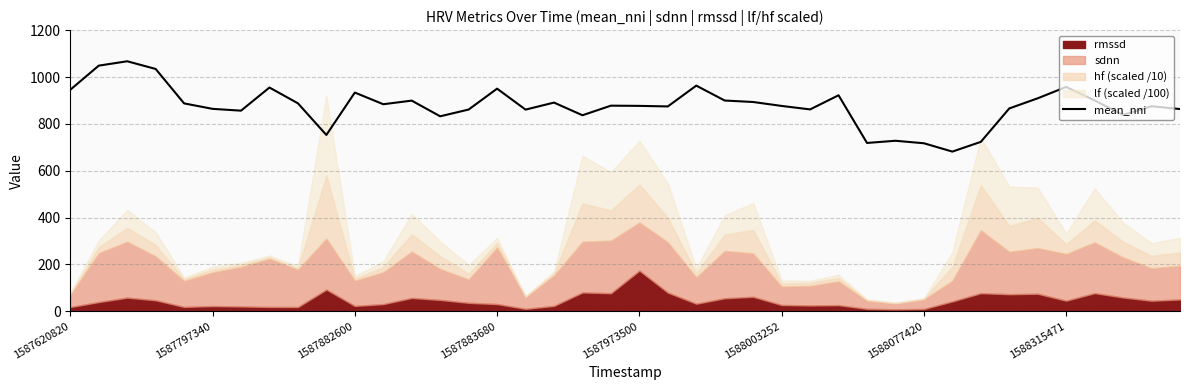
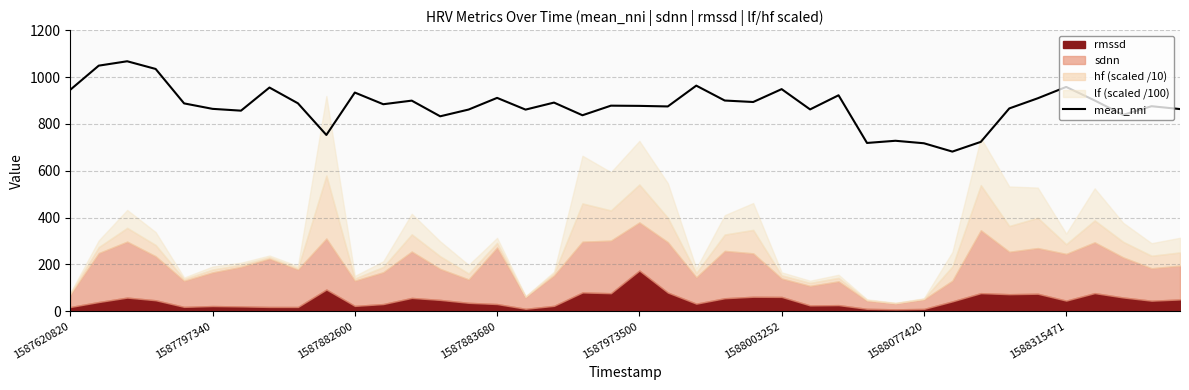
mean_nni, 1587883680: 950 -> 910
mean_nni, 1588003252: 880 -> 950
rmssd, 1588003252: 30 -> 60
